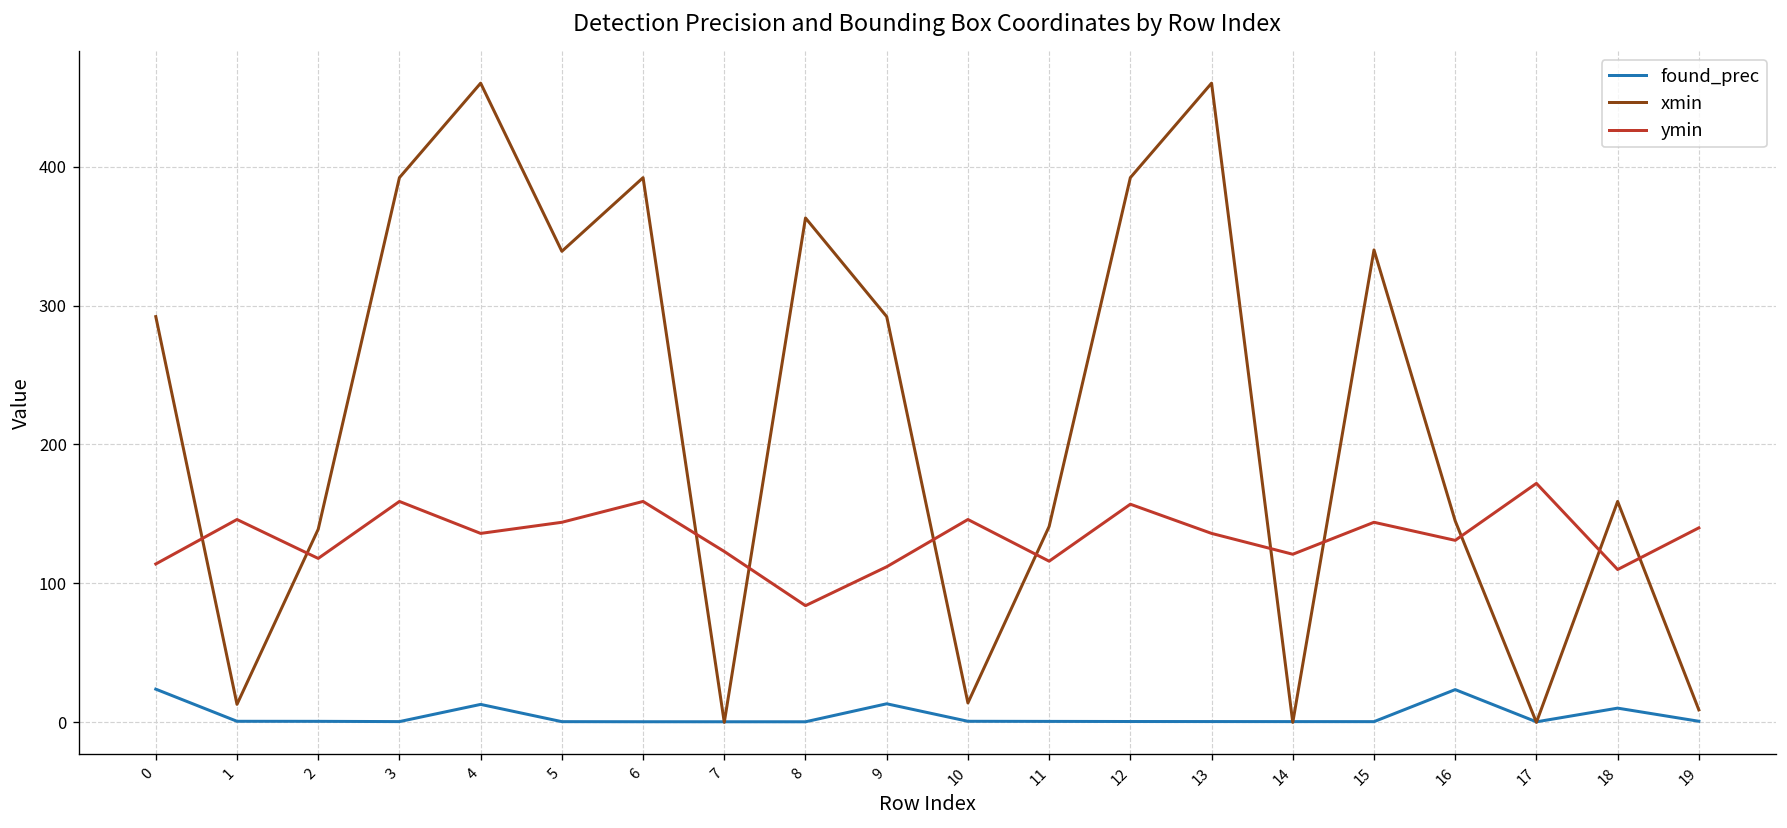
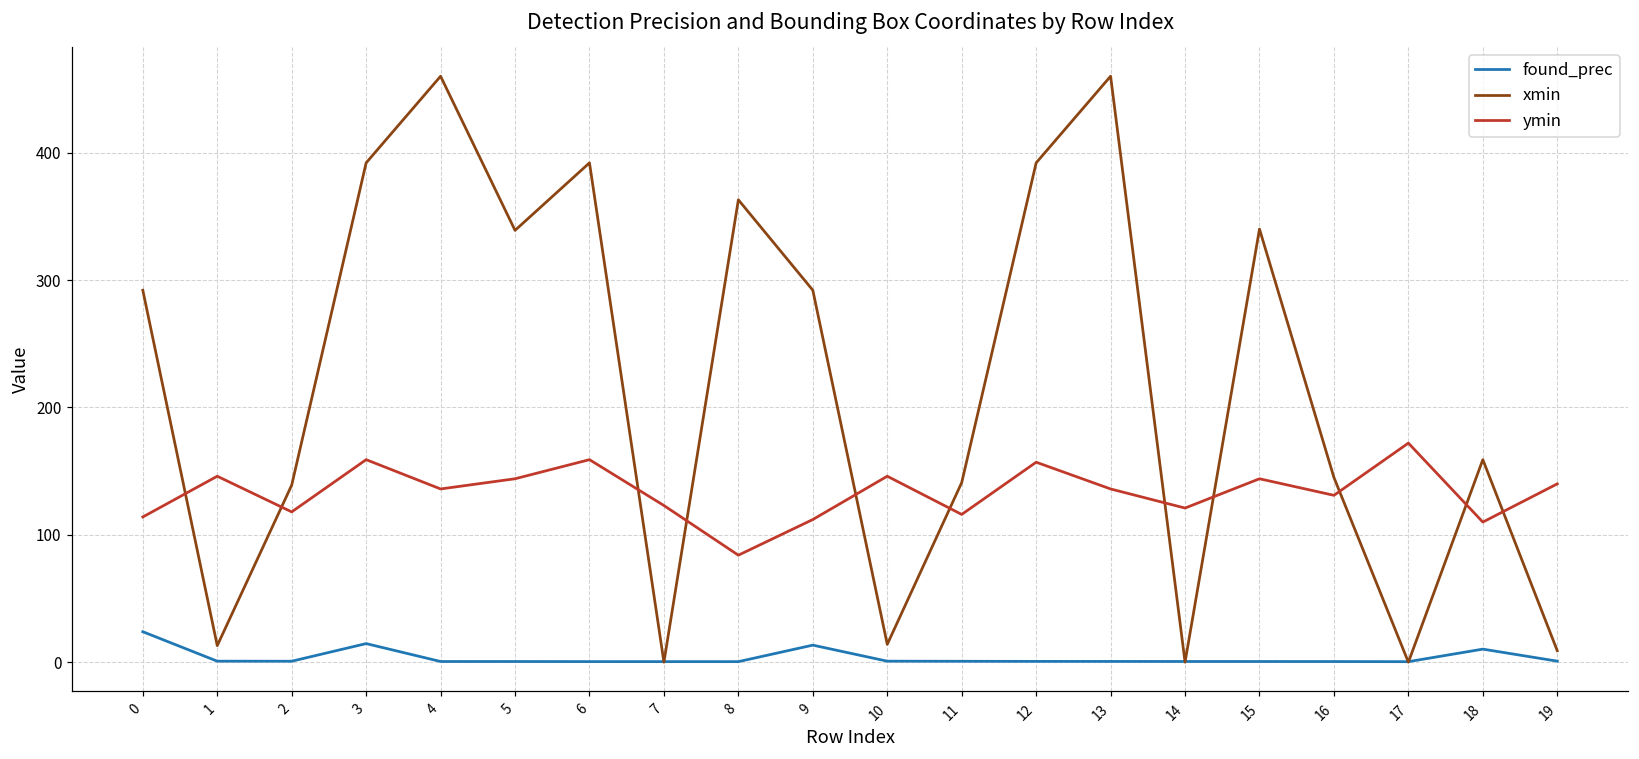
found_prec, 3: 1 -> 15
found_prec, 4: 13 -> 1
found_prec, 16: 24 -> 1
